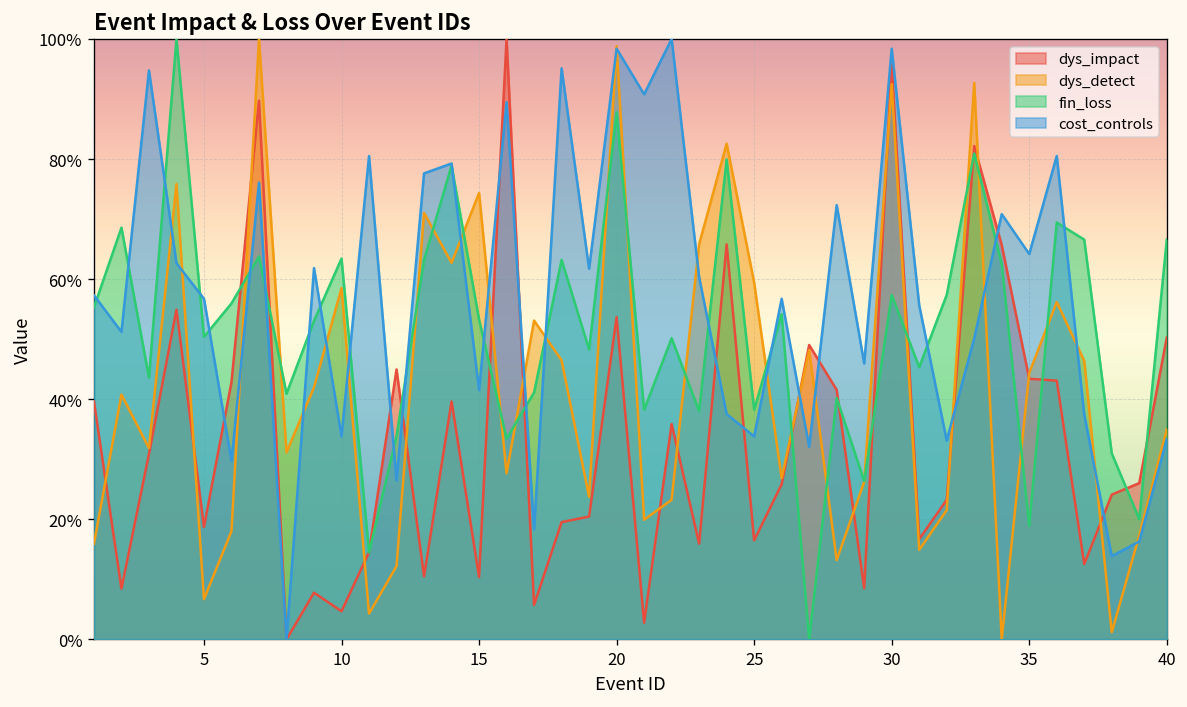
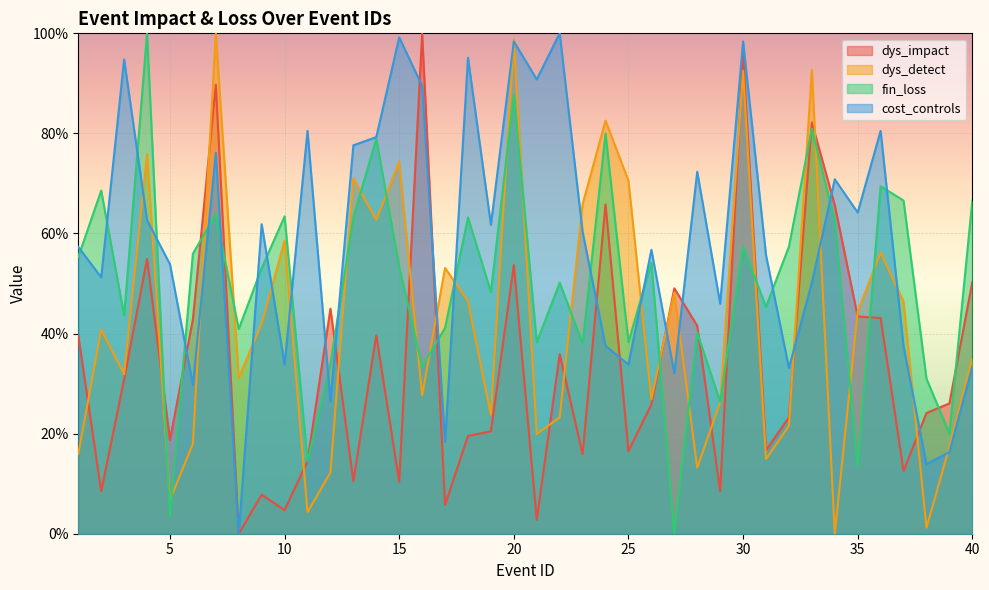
fin_loss, 5: 50% -> 3%
cost_controls, 5: 57% -> 54%
cost_controls, 15: 42% -> 99%
dys_detect, 25: 59% -> 71%
fin_loss, 35: 19% -> 13%
